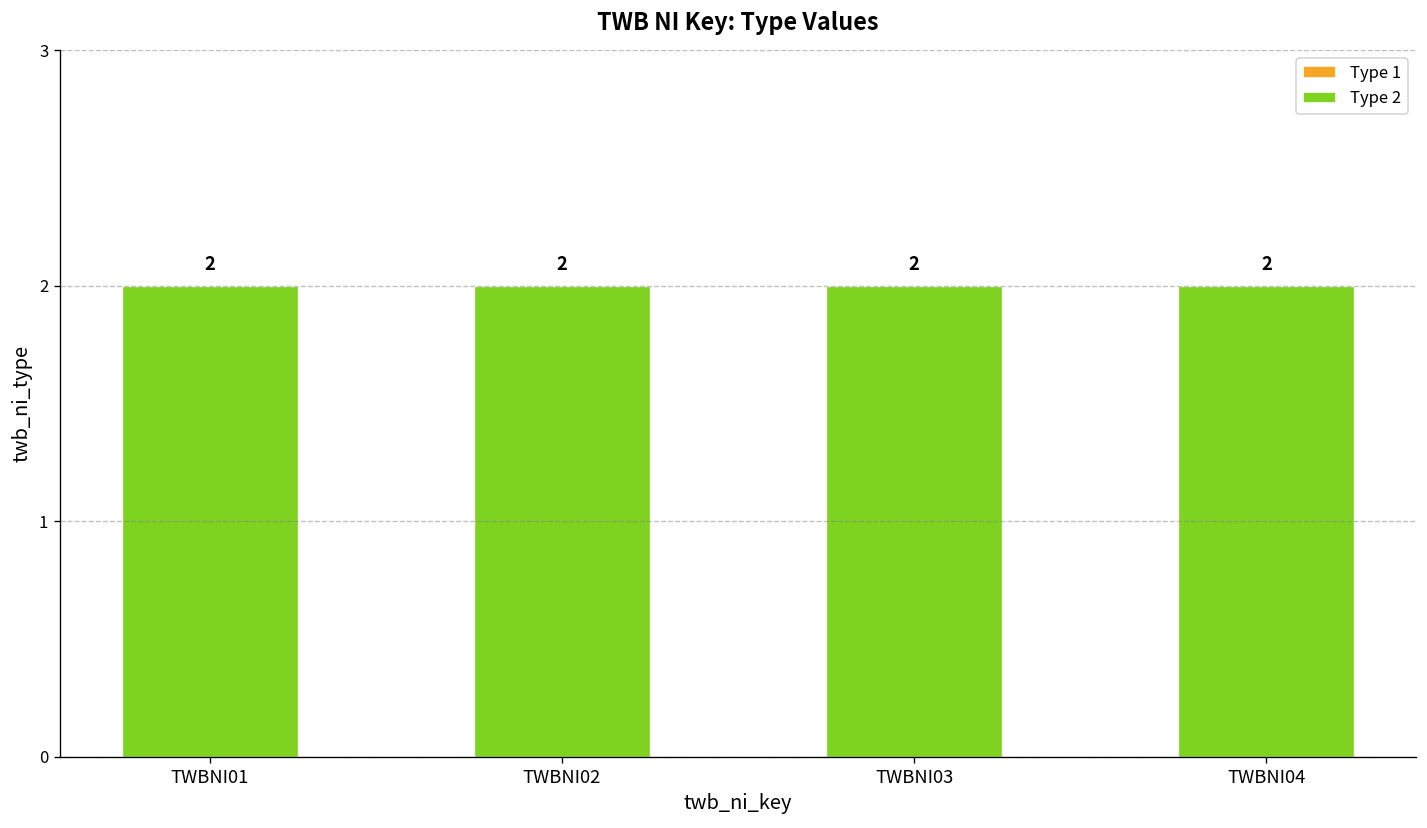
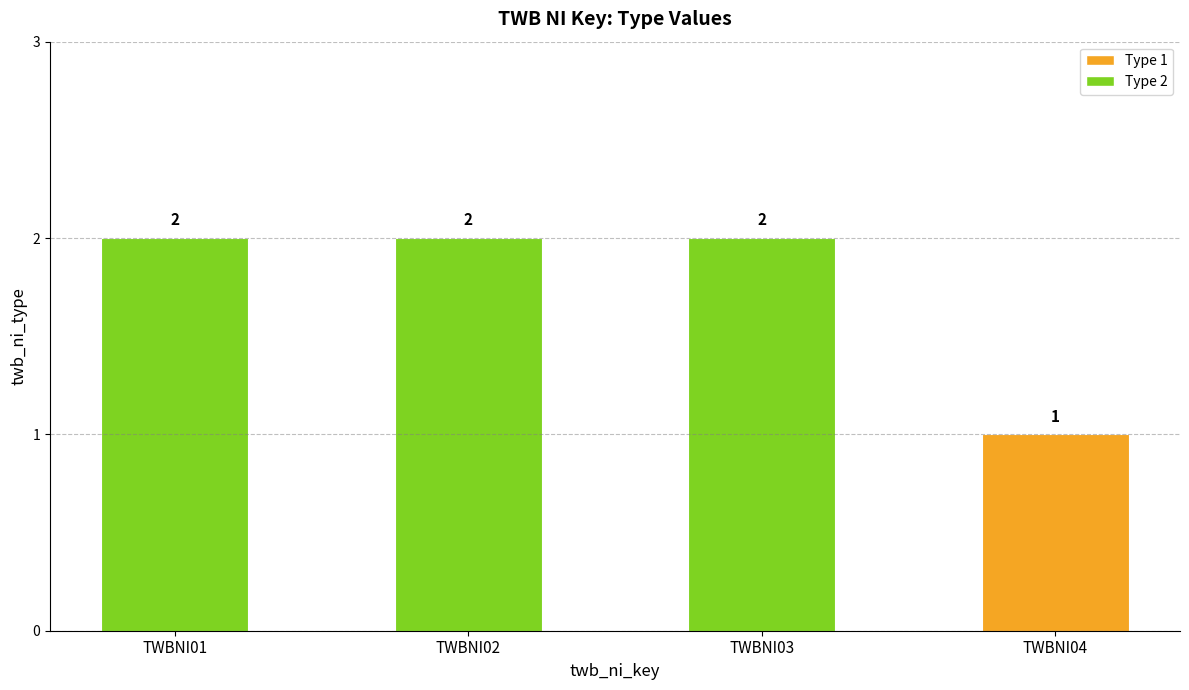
TWBNI04: 2 -> 1
